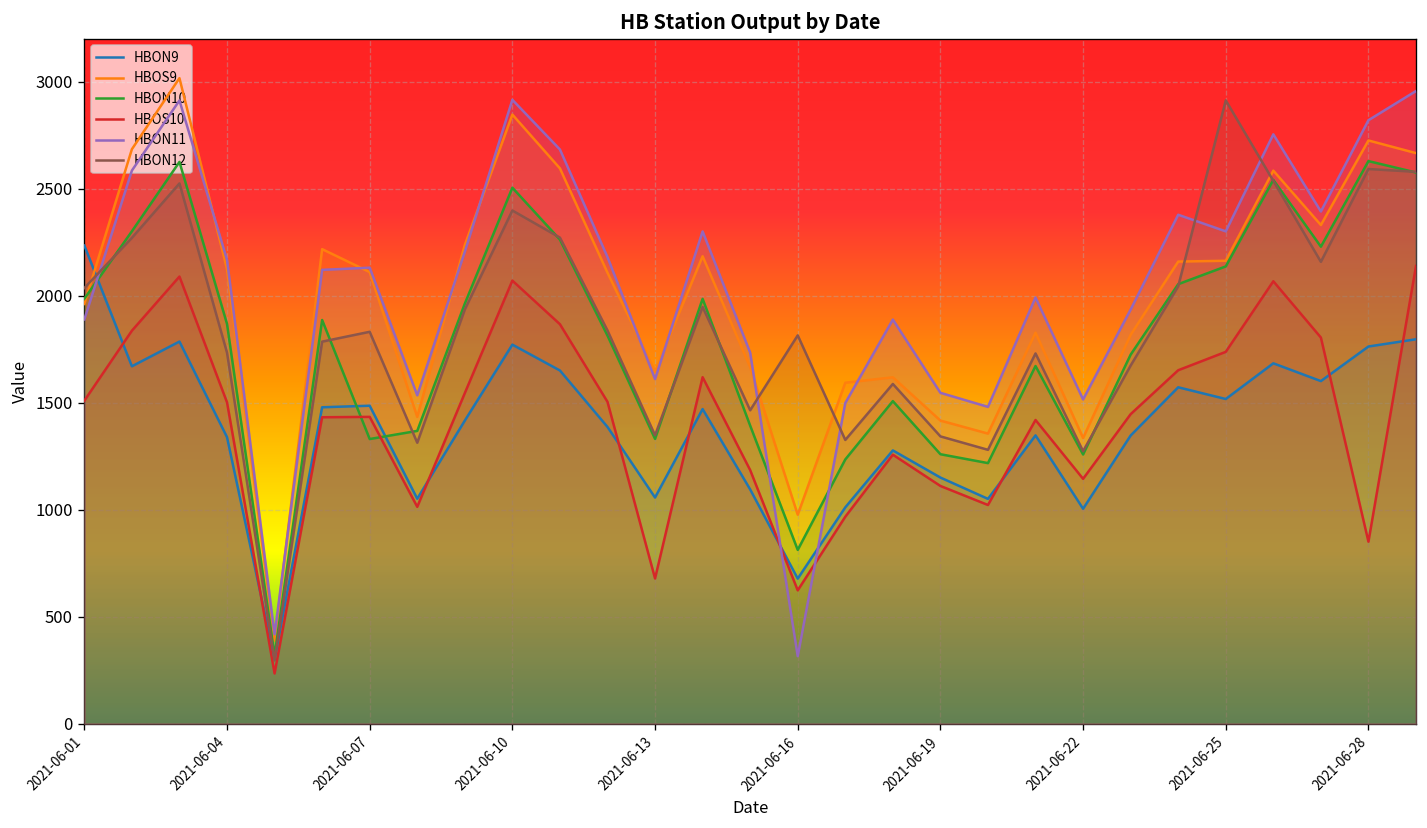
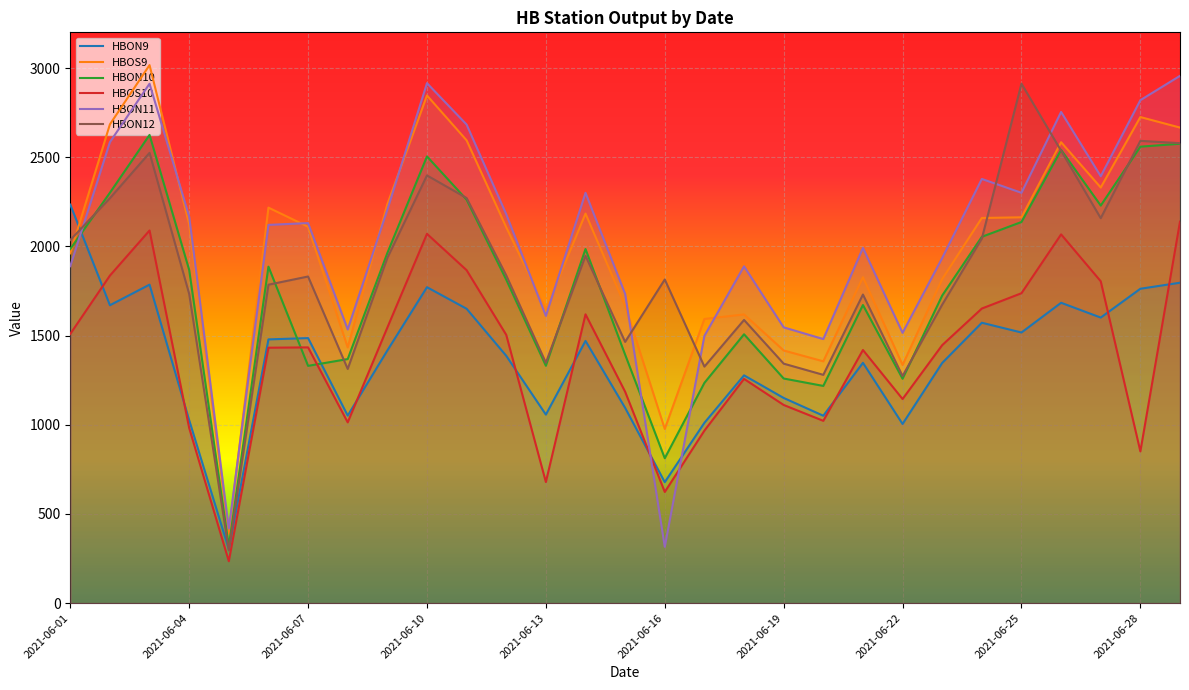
HBON9, 2021-06-04: 1340 -> 1030
HBOS10, 2021-06-04: 1500 -> 980
HBON10, 2021-06-28: 2630 -> 2560
